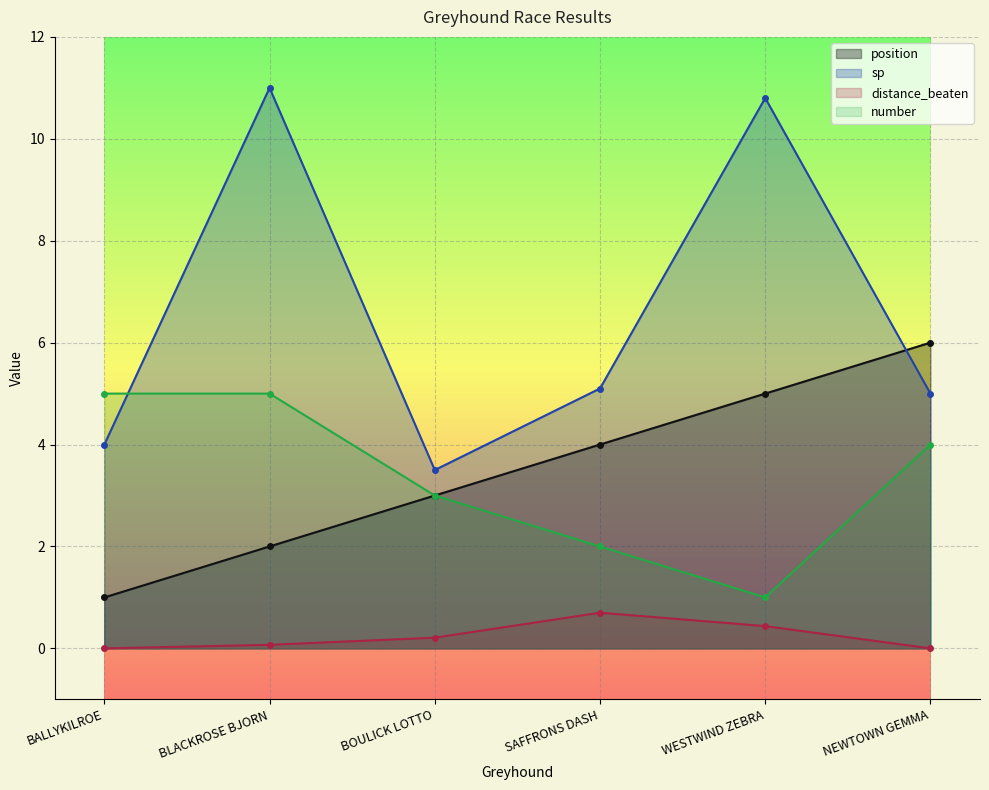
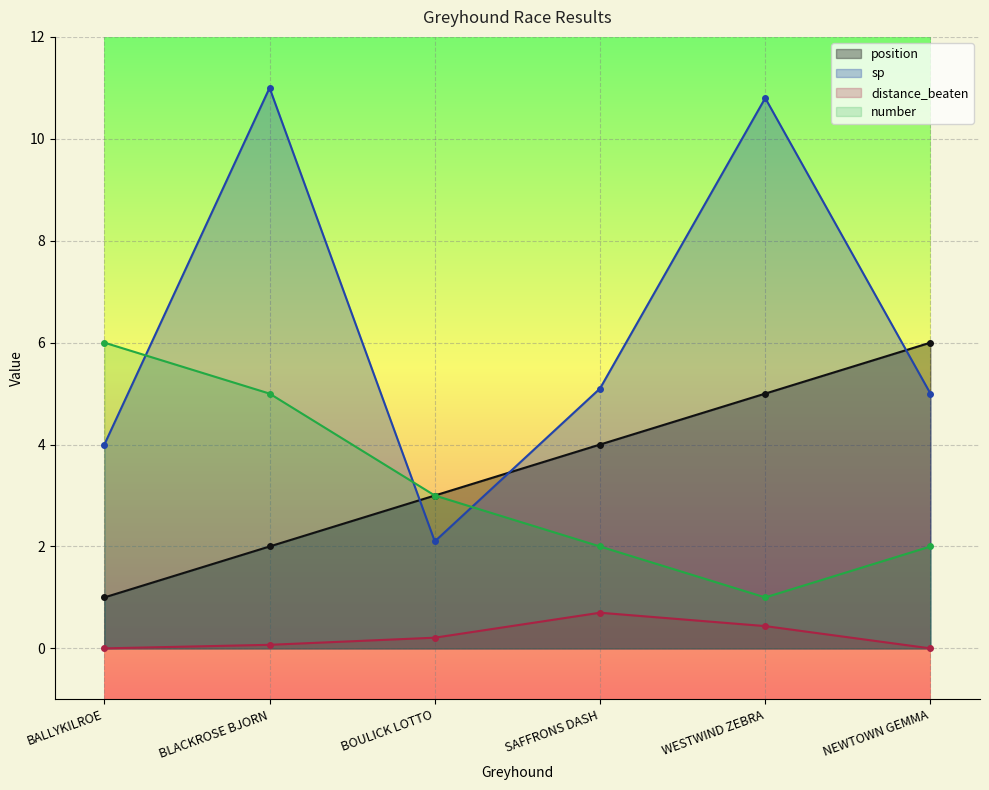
number, BALLYKILROE: 5 -> 6
sp, BOULICK LOTTO: 3.5 -> 2.1
number, NEWTOWN GEMMA: 4 -> 2
